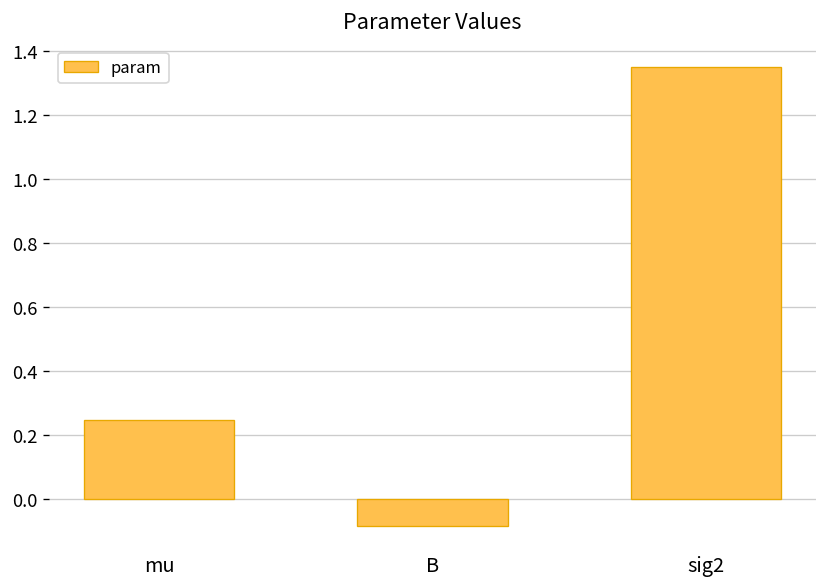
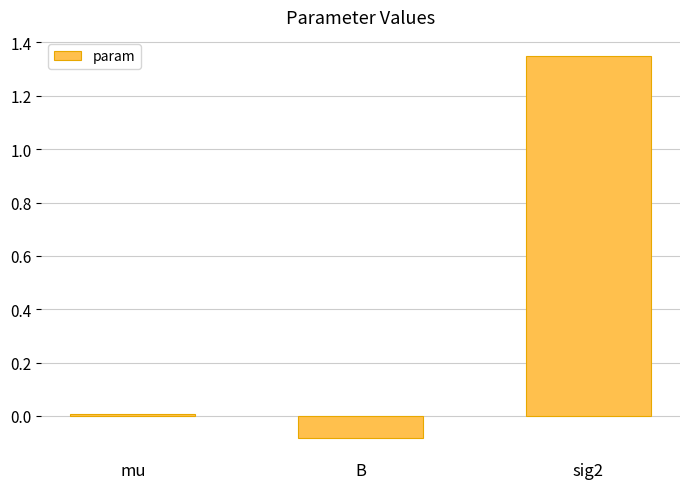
mu: 0.25 -> 0.01
